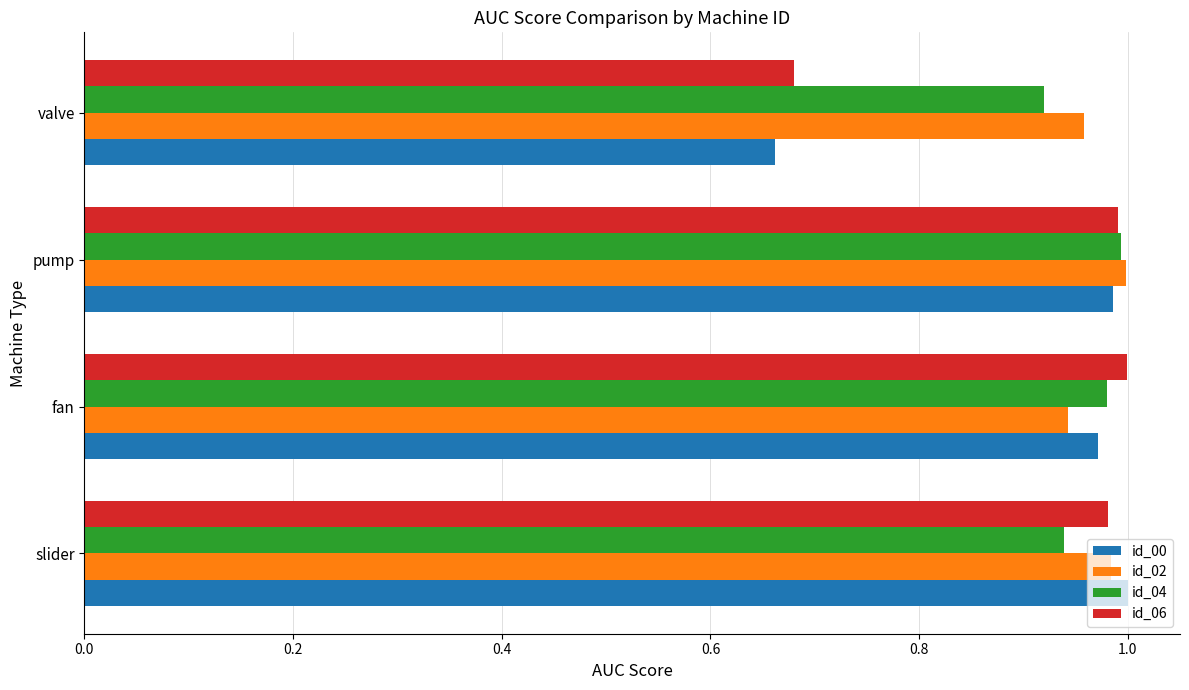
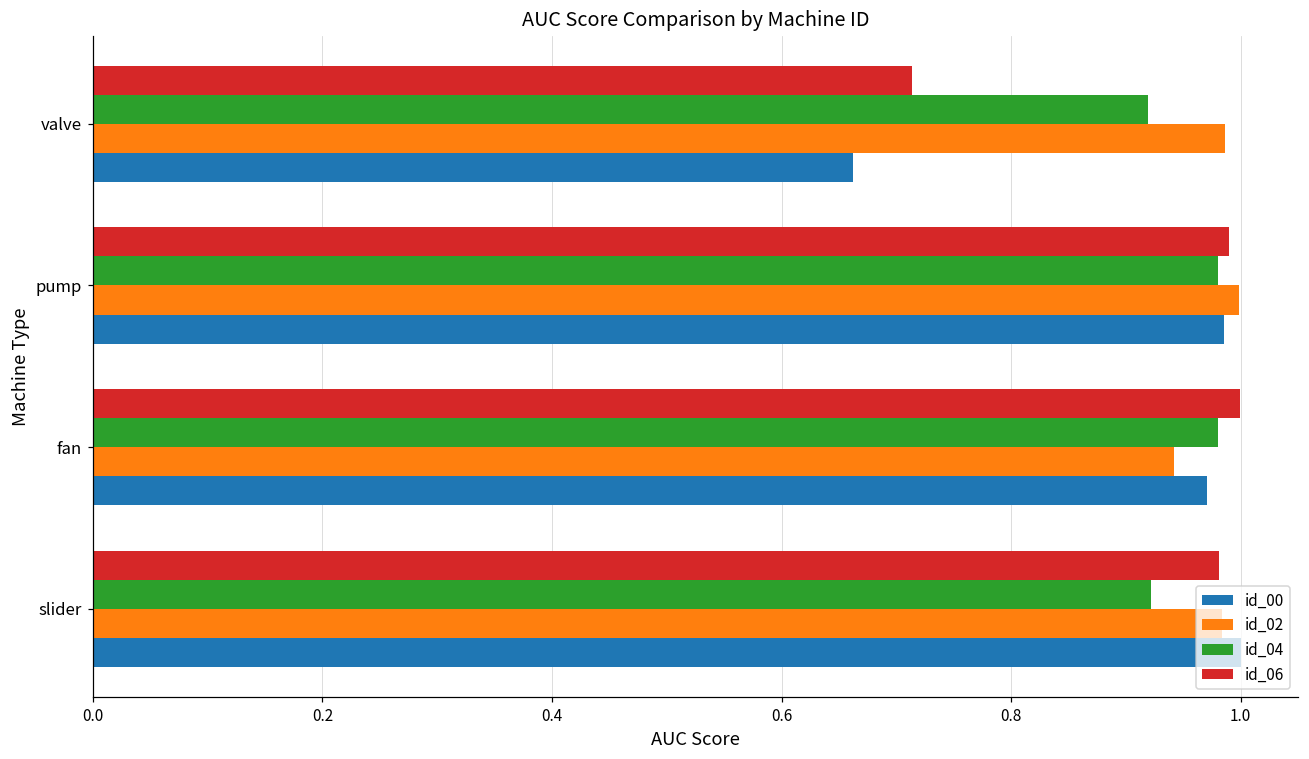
id_06, valve: 0.680 -> 0.714
id_02, valve: 0.958 -> 0.986
id_04, pump: 0.993 -> 0.981
id_04, slider: 0.939 -> 0.922
